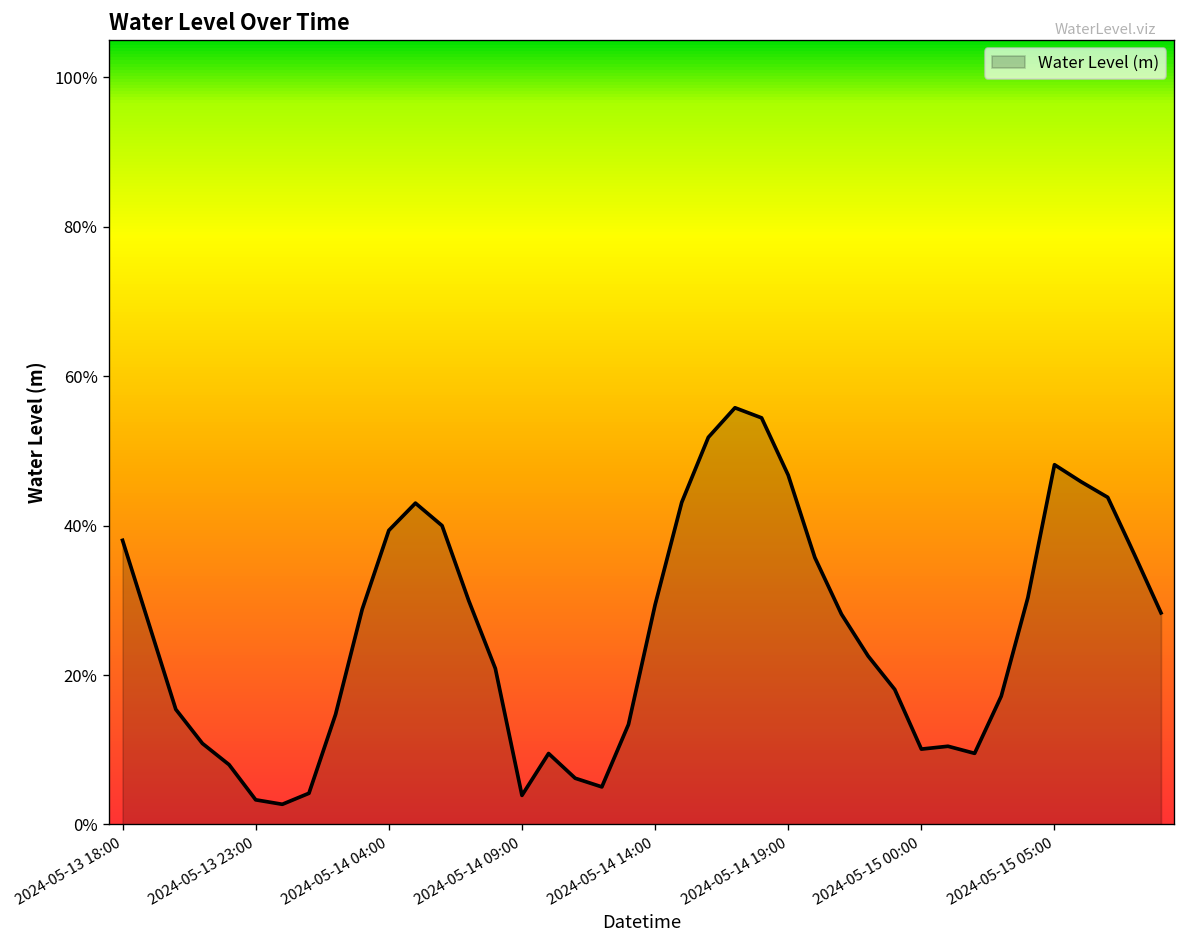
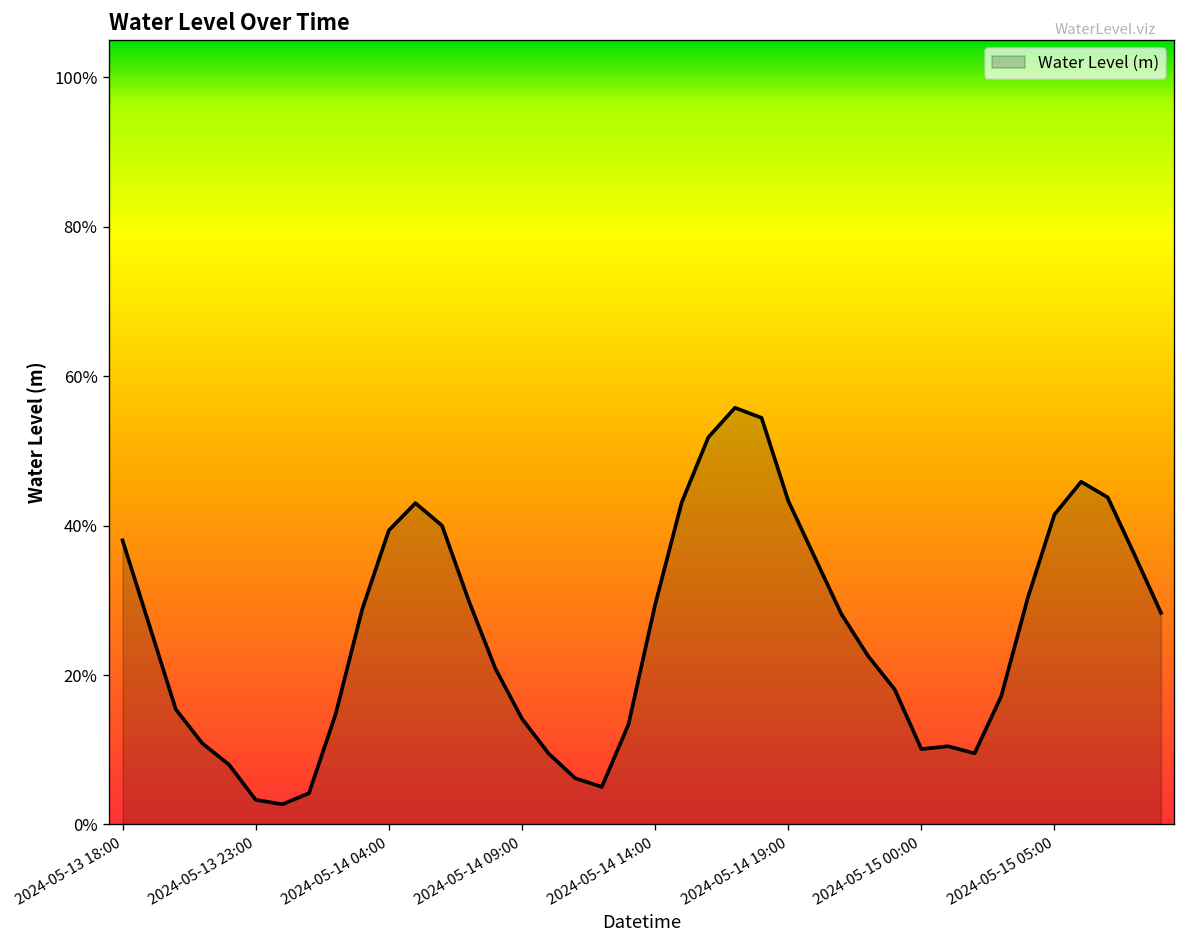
2024-05-14 09:00: 4% -> 14%
2024-05-14 19:00: 47% -> 43%
2024-05-15 05:00: 48% -> 41%
